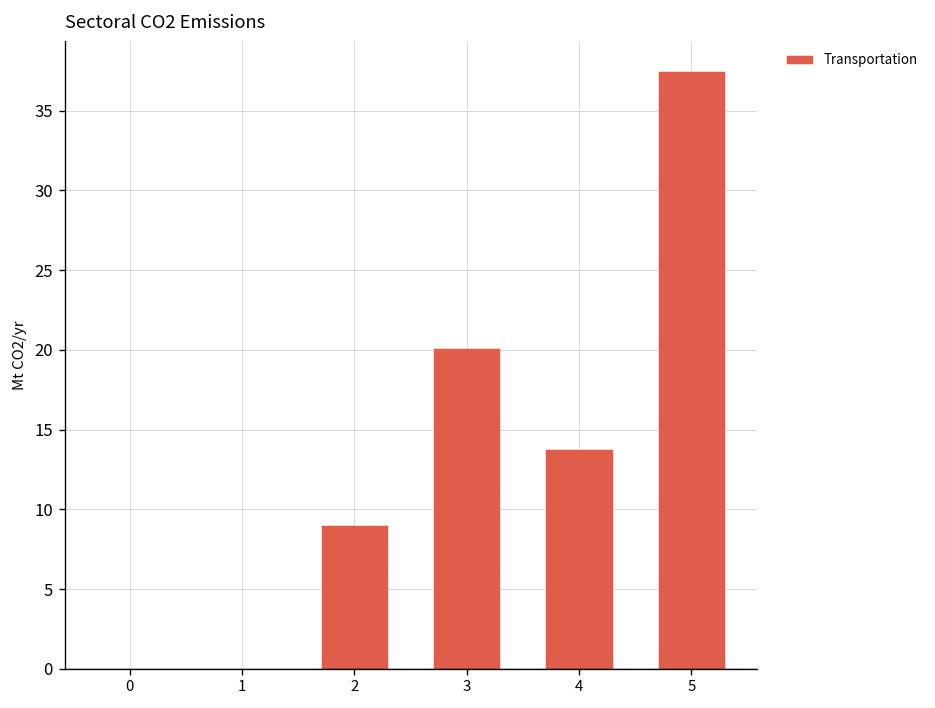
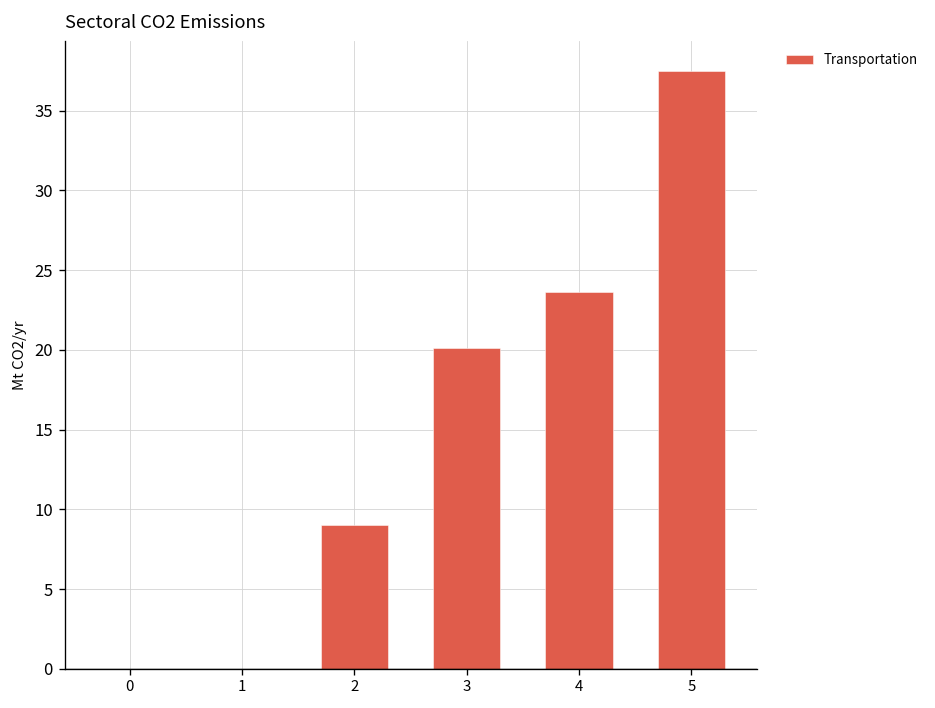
4: 13.8 -> 23.6
